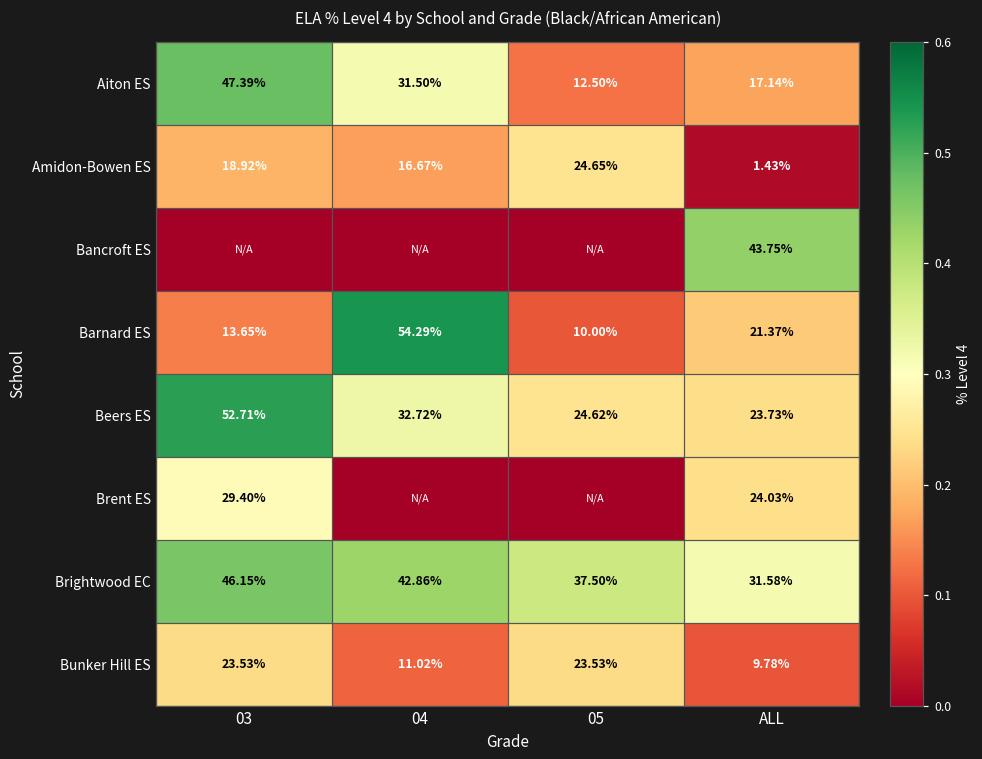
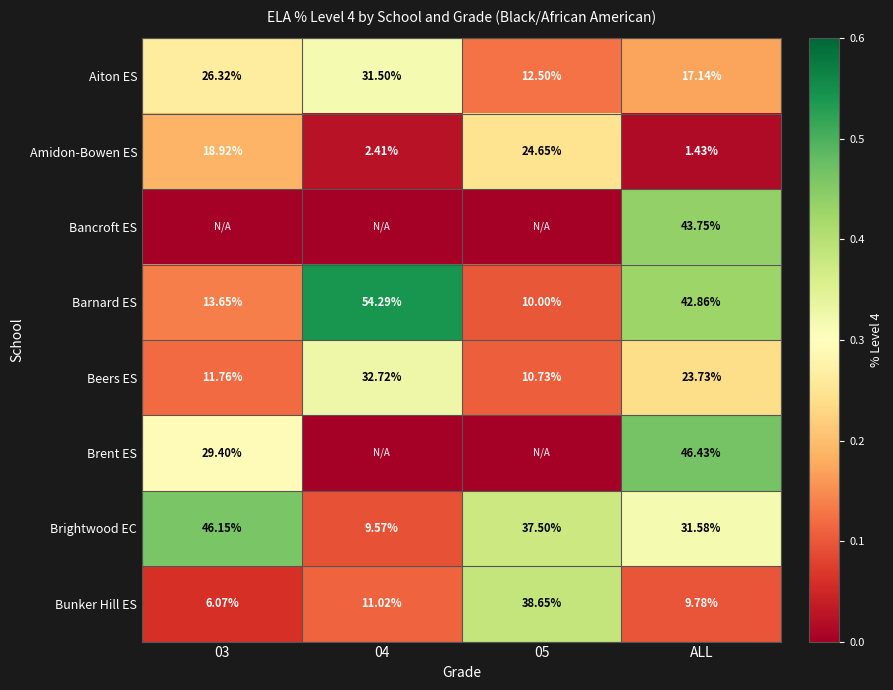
Aiton ES, 03: 47.39% -> 26.32%
Amidon-Bowen ES, 04: 16.67% -> 2.41%
Barnard ES, ALL: 21.37% -> 42.86%
Beers ES, 03: 52.71% -> 11.76%
Beers ES, 05: 24.62% -> 10.73%
Brent ES, ALL: 24.03% -> 46.43%
Brightwood EC, 04: 42.86% -> 9.57%
Bunker Hill ES, 03: 23.53% -> 6.07%
Bunker Hill ES, 05: 23.53% -> 38.65%
